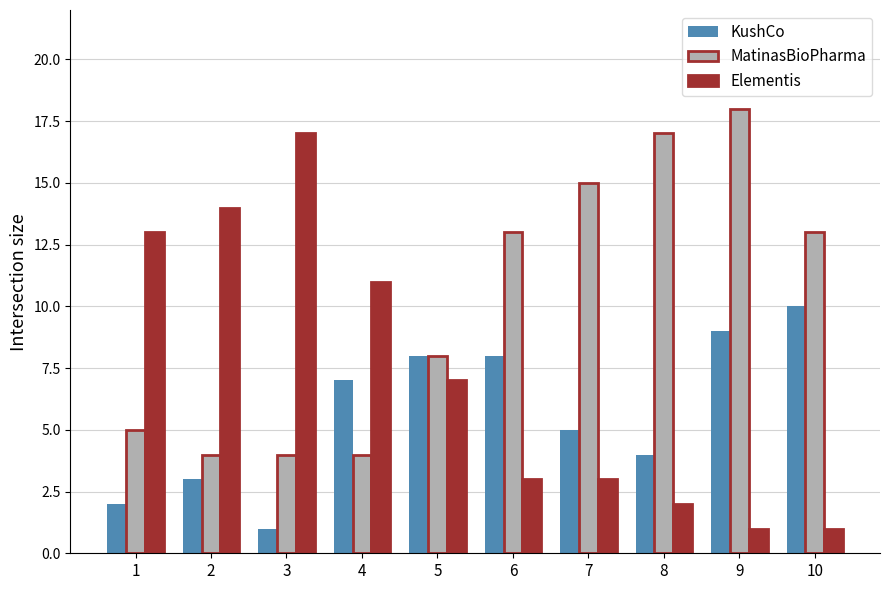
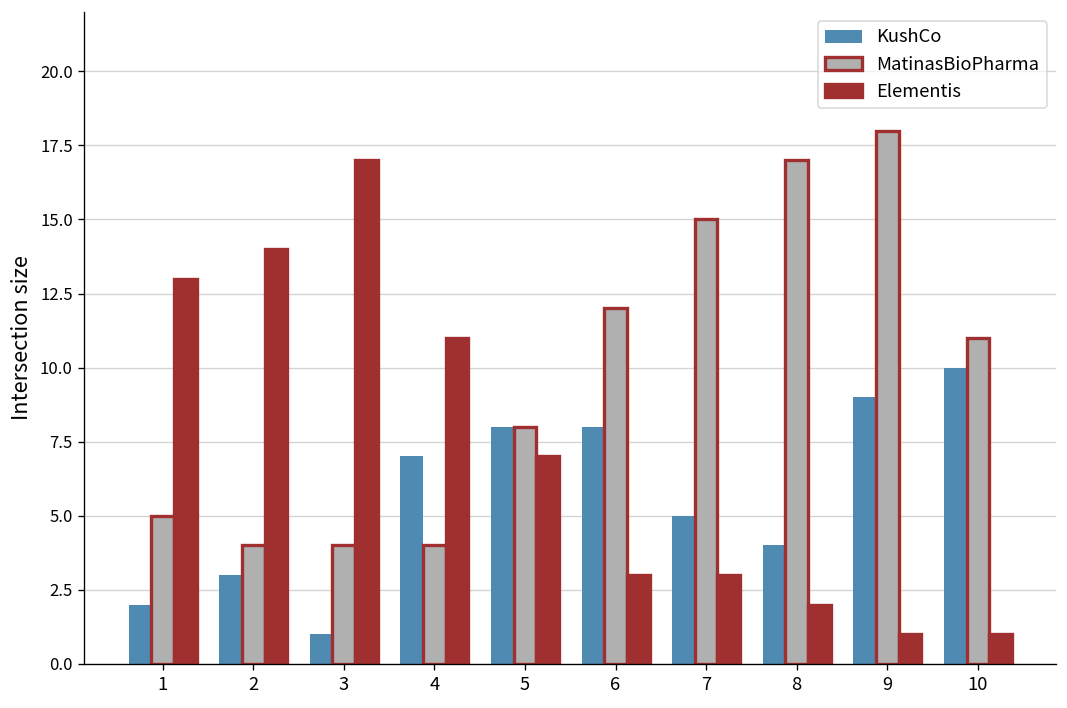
MatinasBioPharma, 6: 13 -> 12
MatinasBioPharma, 10: 13 -> 11
